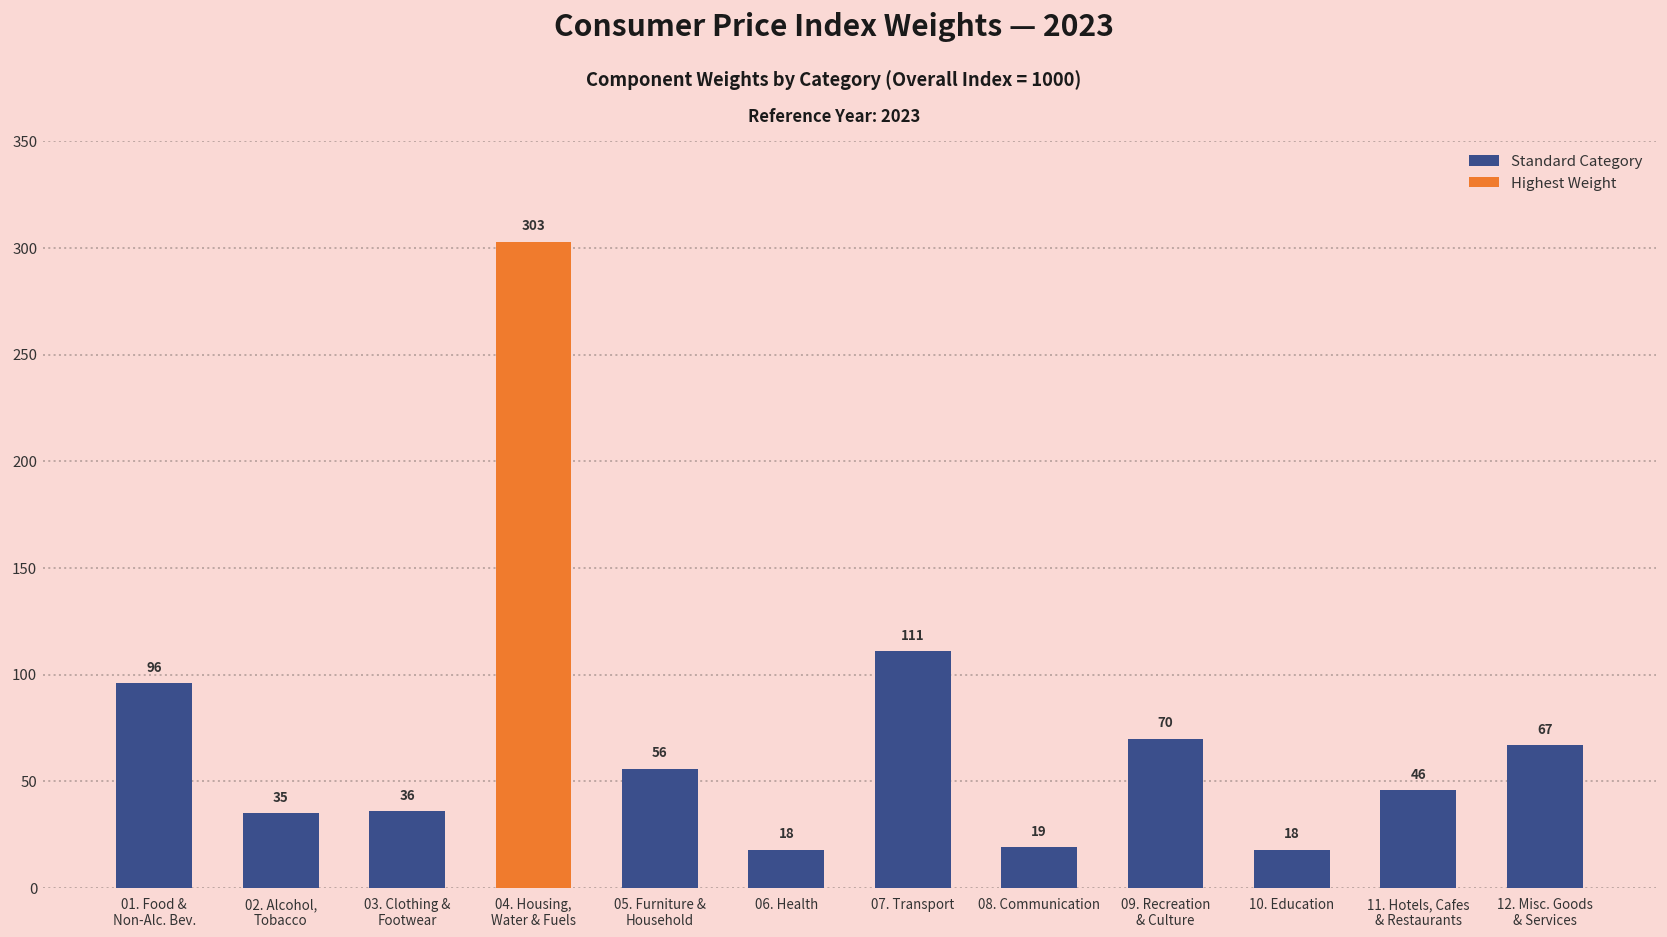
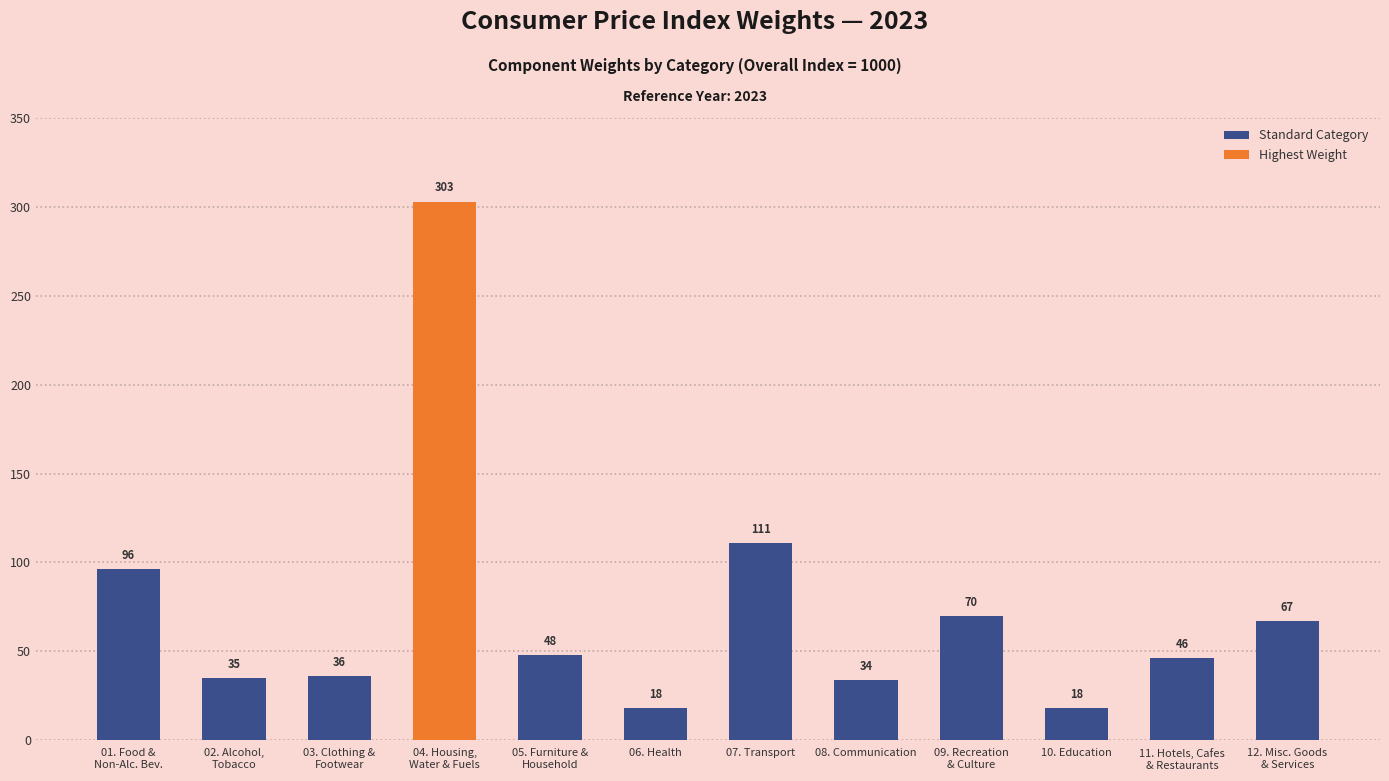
05. Furniture & Household: 56 -> 48
08. Communication: 19 -> 34
